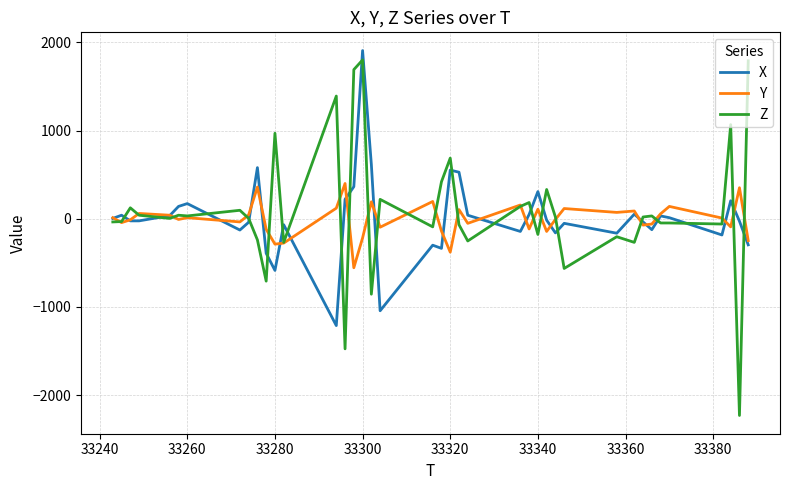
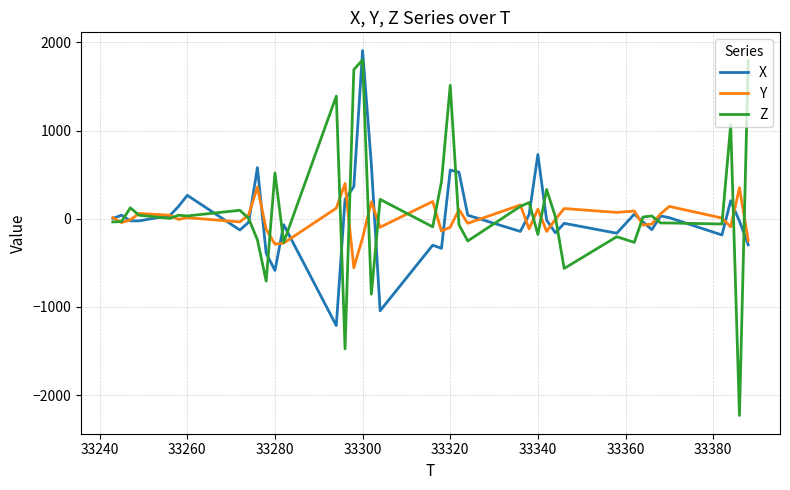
X, 33260: 200 -> 300
Z, 33280: 1000 -> 500
Y, 33320: -400 -> -100
Z, 33320: 700 -> 1500
X, 33340: 300 -> 700
